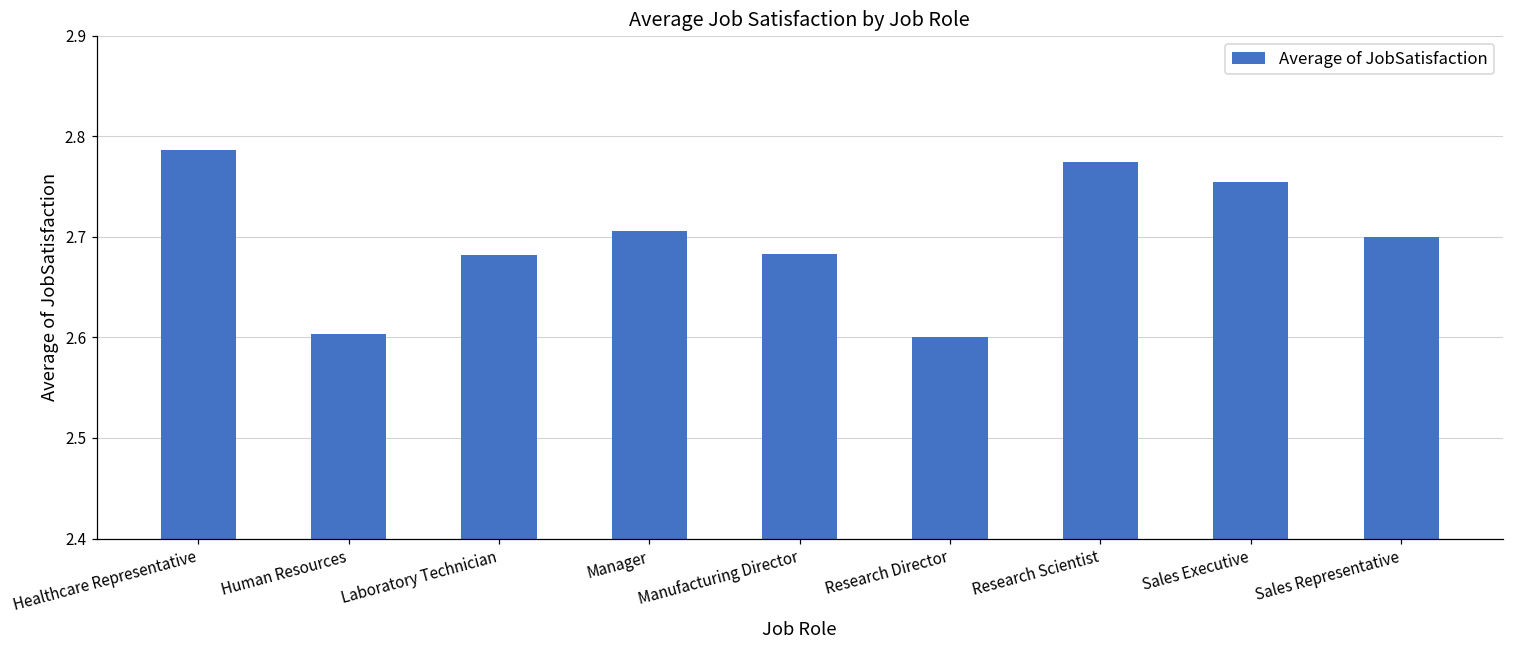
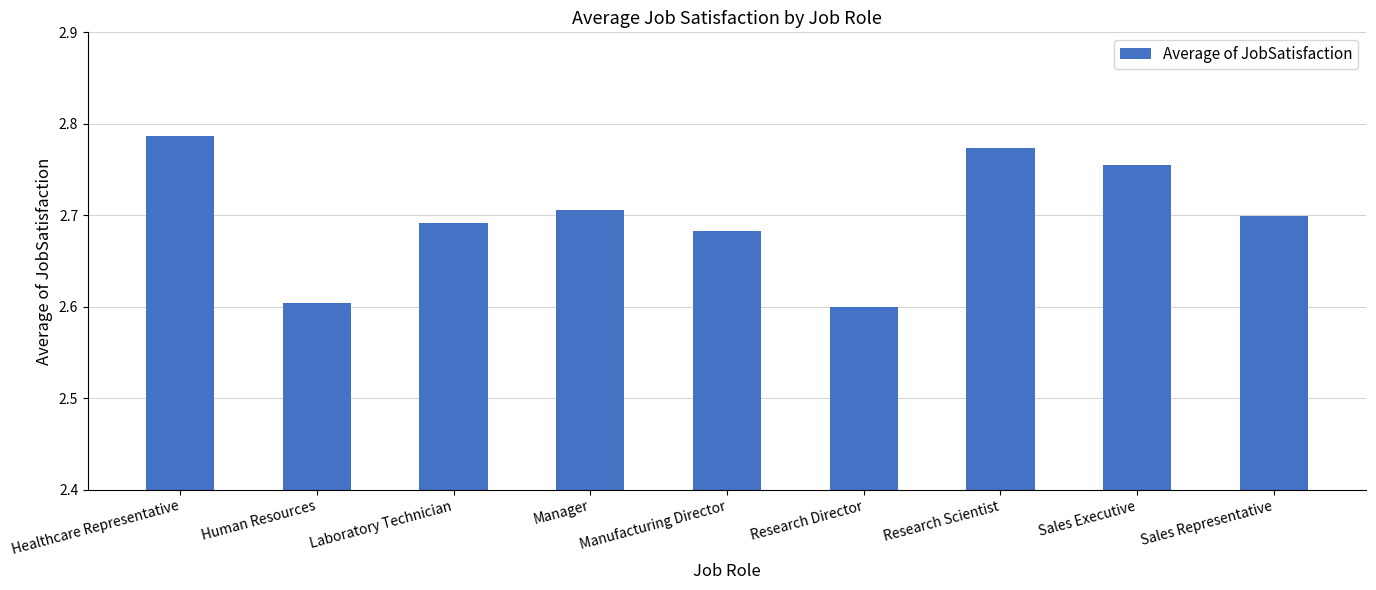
Laboratory Technician: 2.68 -> 2.69
